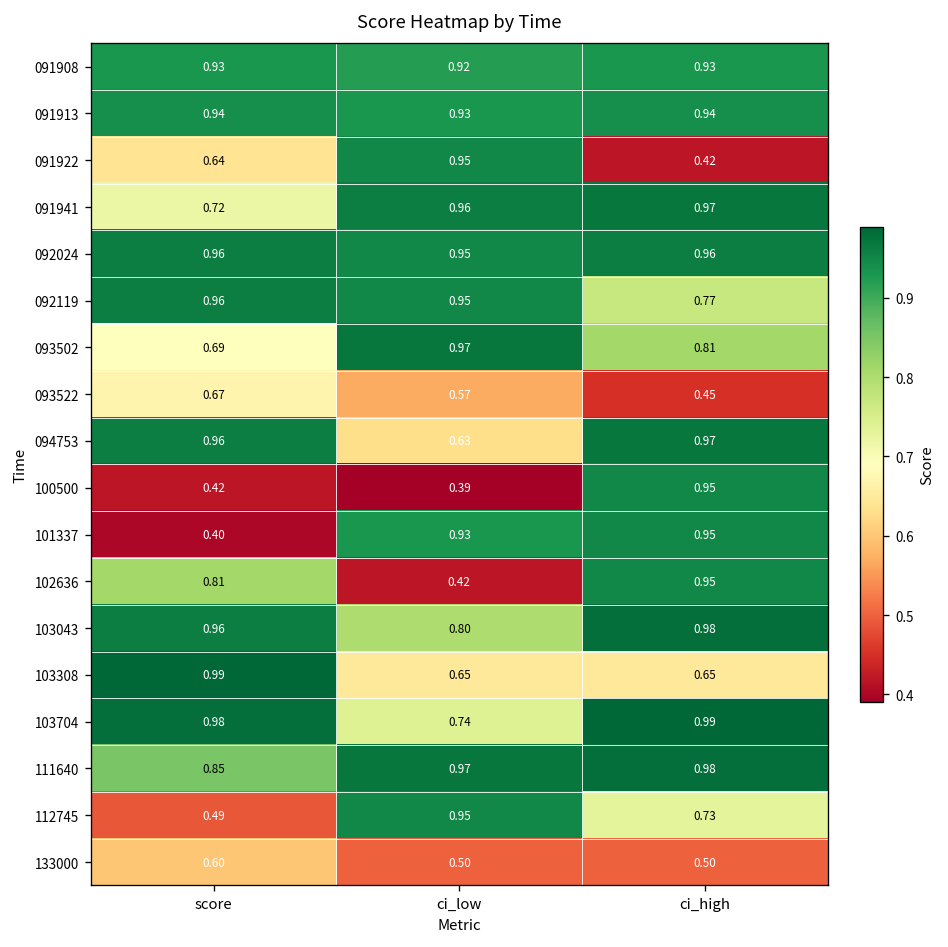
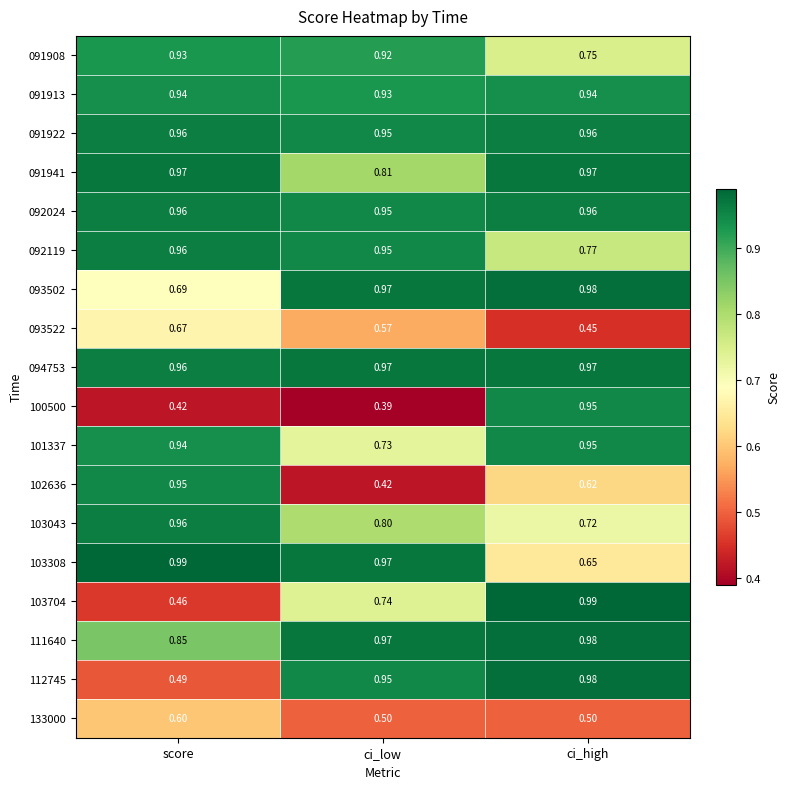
091908, ci_high: 0.93 -> 0.75
091922, score: 0.64 -> 0.96
091922, ci_high: 0.42 -> 0.96
091941, score: 0.72 -> 0.97
091941, ci_low: 0.96 -> 0.81
093502, ci_high: 0.81 -> 0.98
094753, ci_low: 0.63 -> 0.97
101337, score: 0.40 -> 0.94
101337, ci_low: 0.93 -> 0.73
102636, score: 0.81 -> 0.95
102636, ci_high: 0.95 -> 0.62
103043, ci_high: 0.98 -> 0.72
103308, ci_low: 0.65 -> 0.97
103704, score: 0.98 -> 0.46
112745, ci_high: 0.73 -> 0.98
